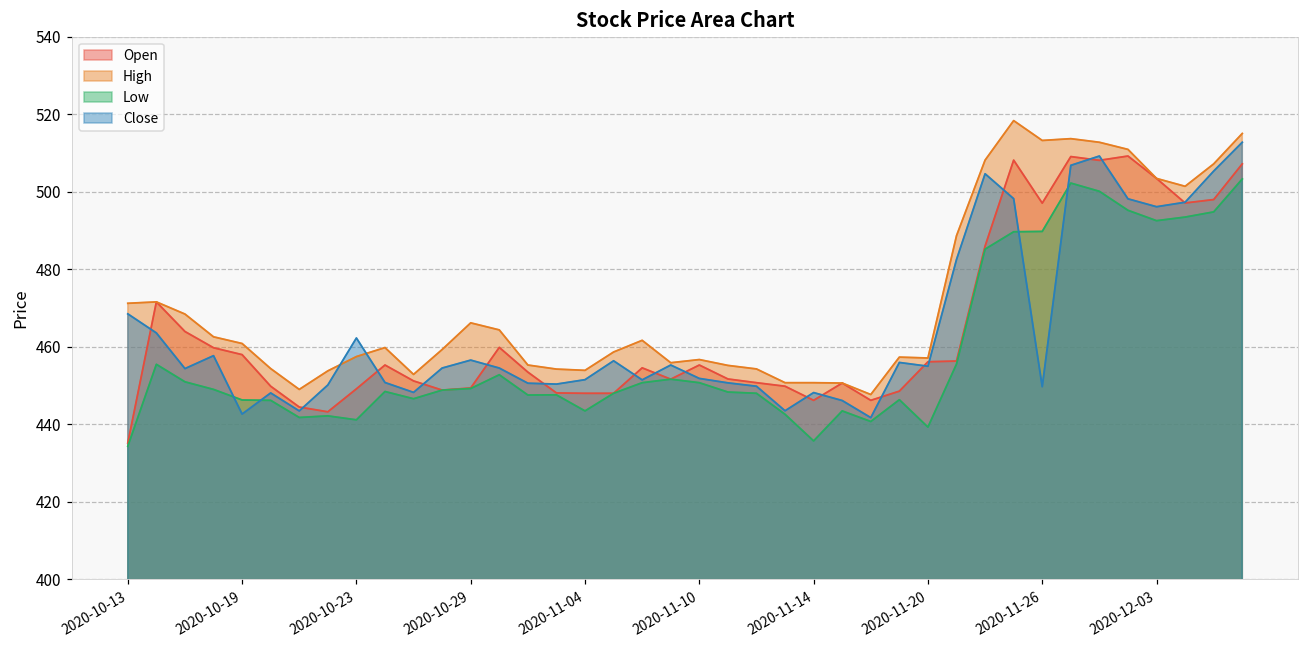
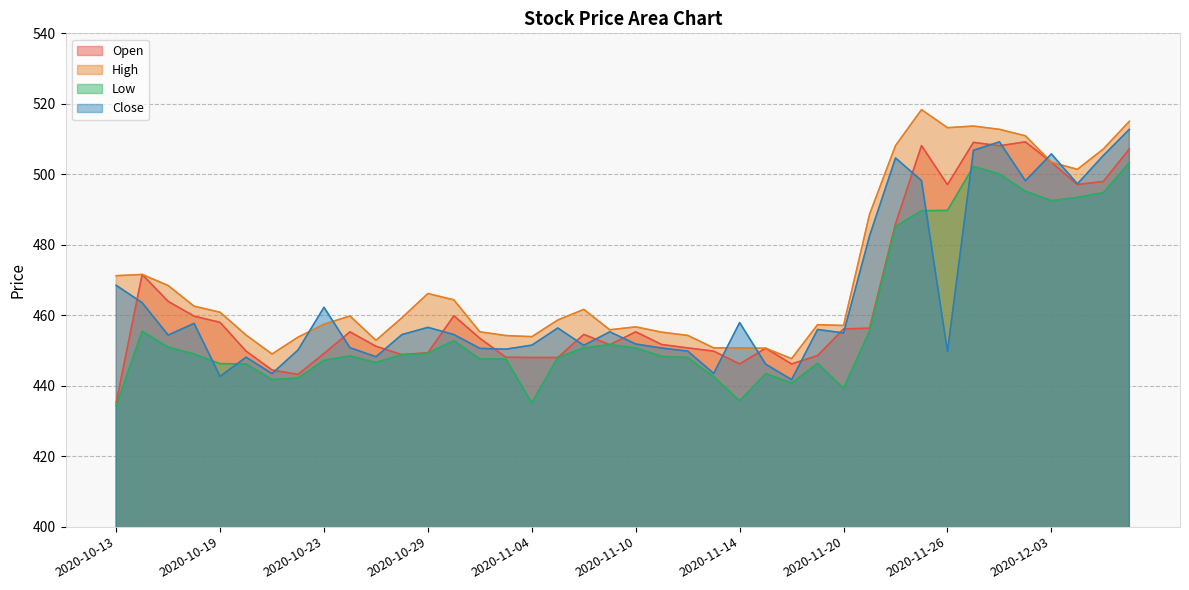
Low, 2020-10-23: 441 -> 447
Low, 2020-11-04: 443 -> 435
Close, 2020-11-14: 448 -> 458
Close, 2020-12-03: 496 -> 506
